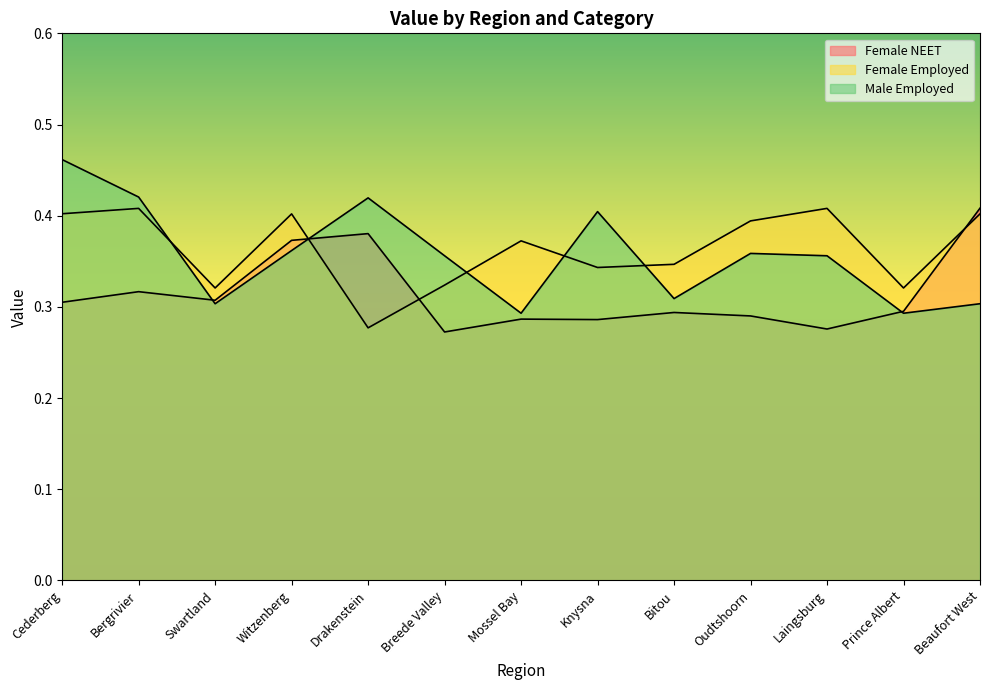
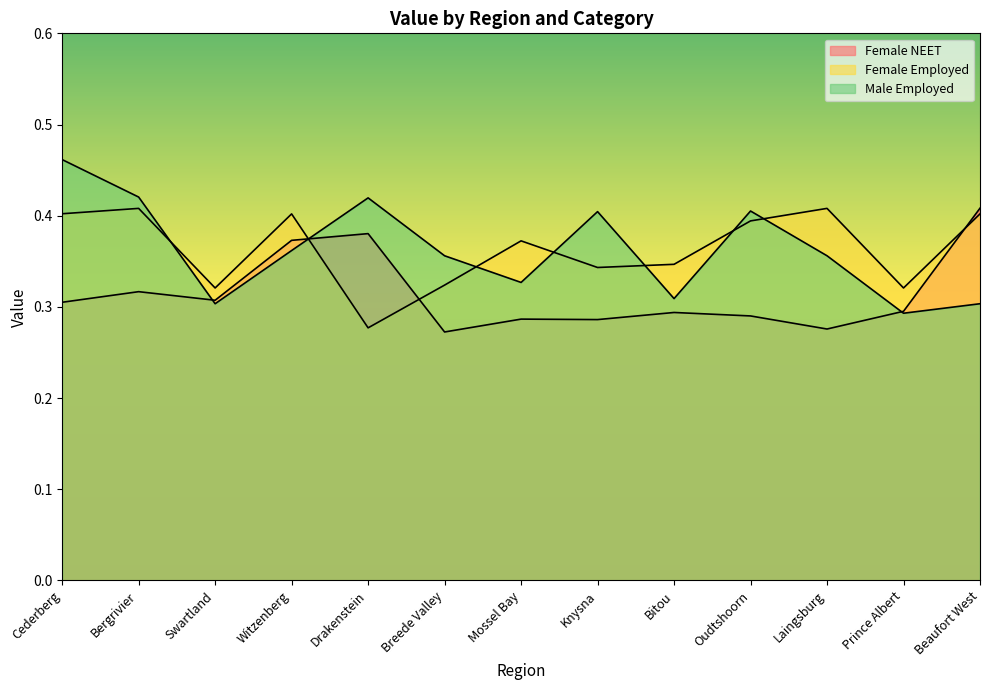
Male Employed, Mossel Bay: 0.29 -> 0.33
Male Employed, Oudtshoorn: 0.36 -> 0.41
